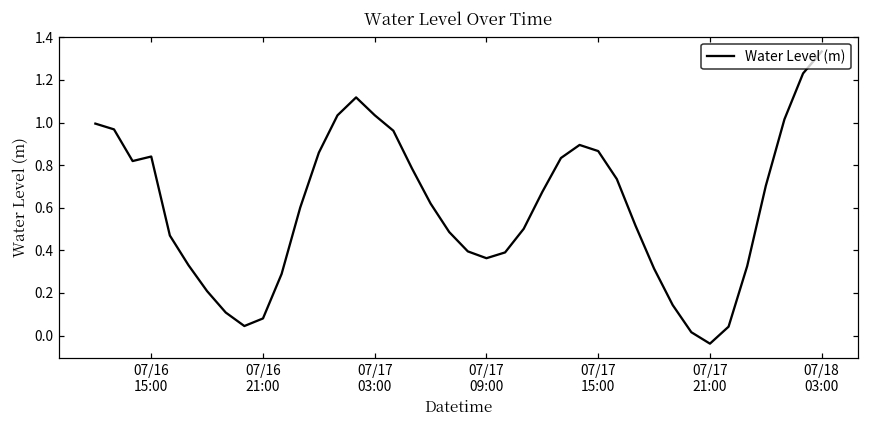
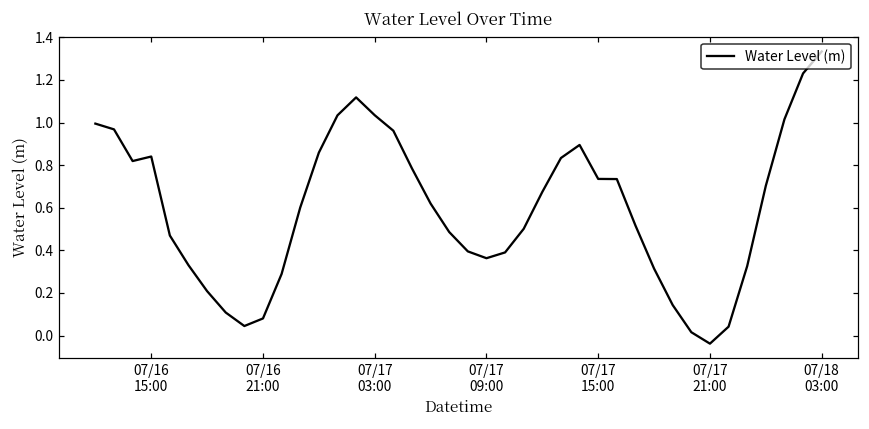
07/17 15:00: 0.87 -> 0.74
